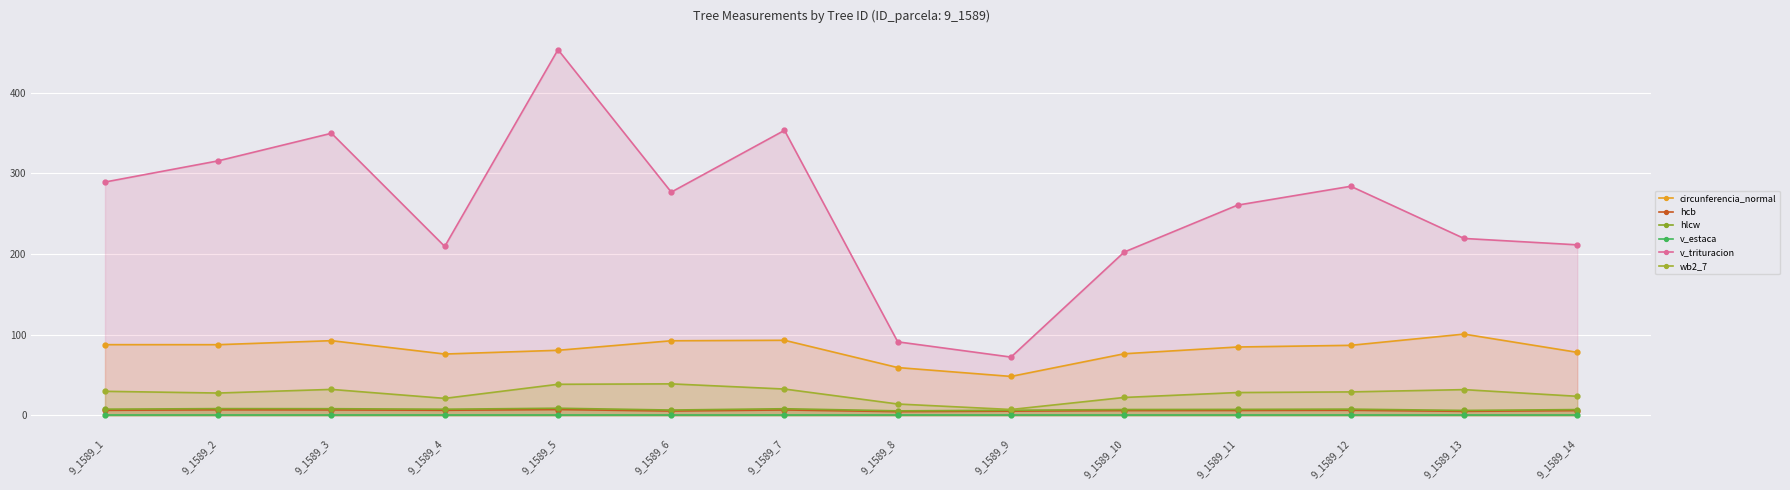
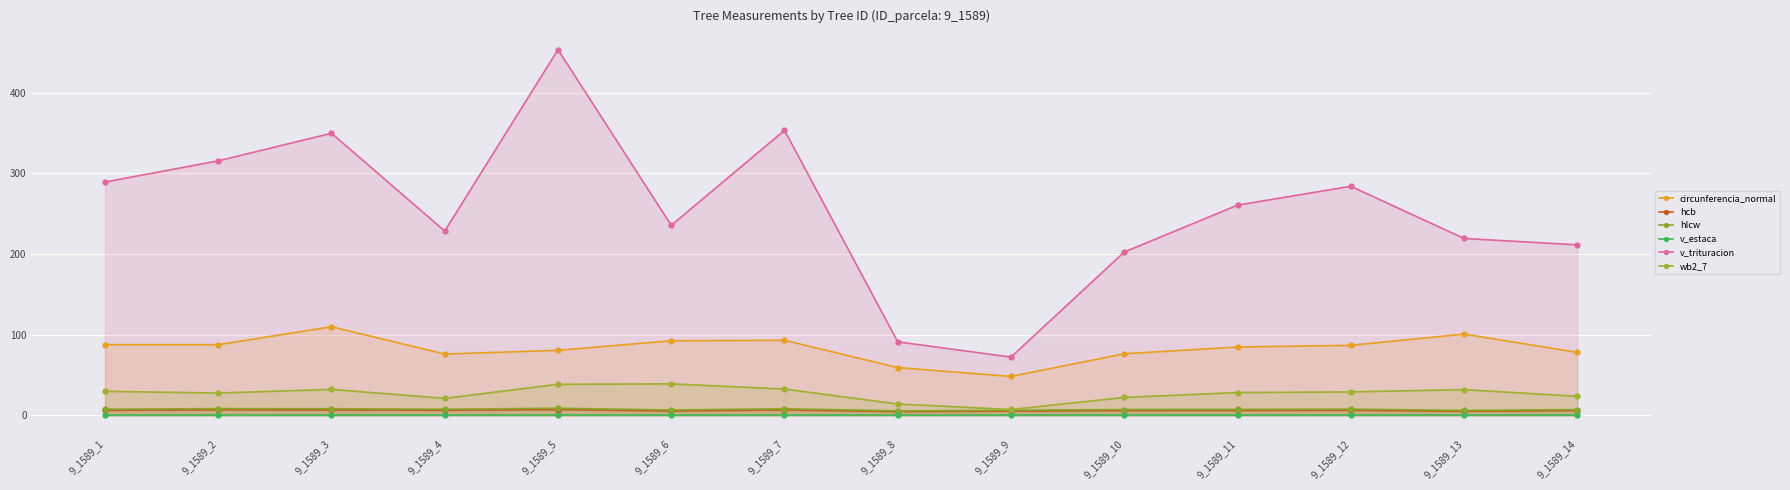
circunferencia_normal, 9_1589_3: 90 -> 110
v_trituracion, 9_1589_4: 210 -> 230
v_trituracion, 9_1589_6: 280 -> 240
